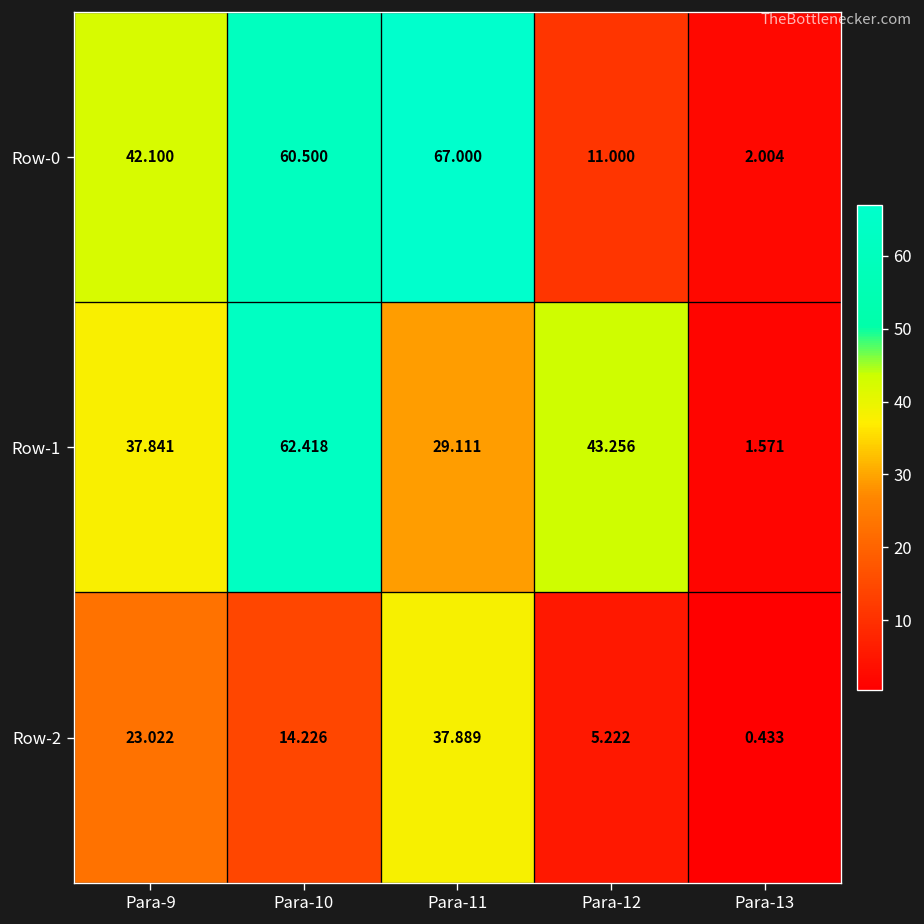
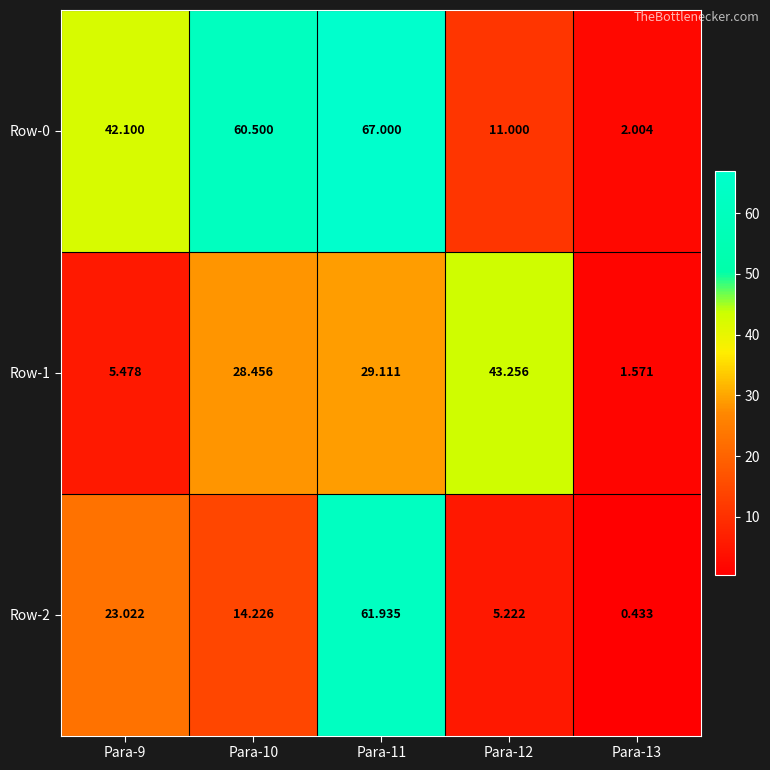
Row-1, Para-9: 37.841 -> 5.478
Row-1, Para-10: 62.418 -> 28.456
Row-2, Para-11: 37.889 -> 61.935
